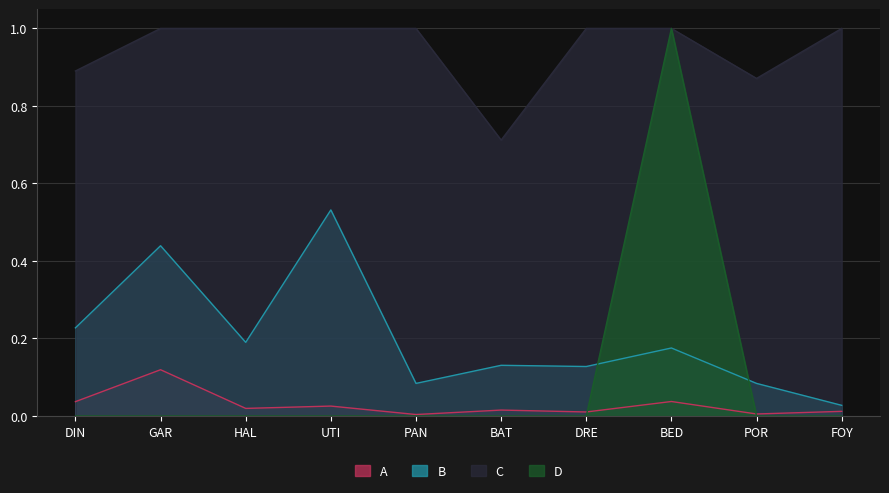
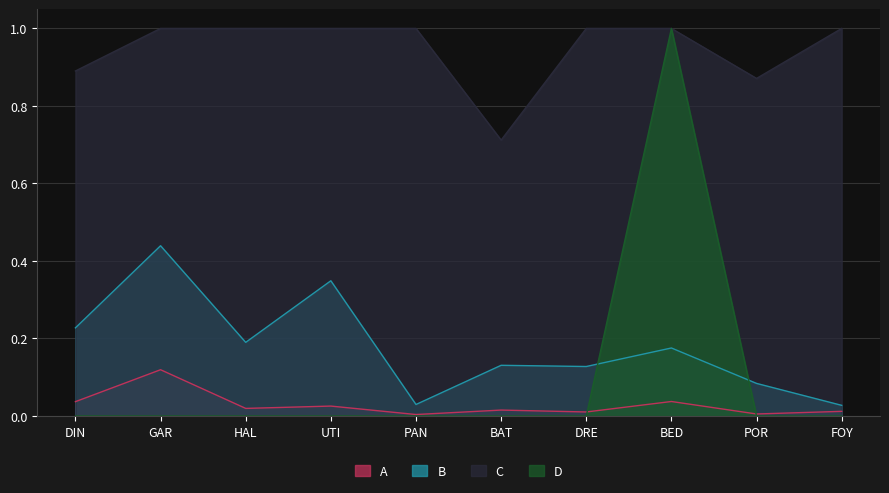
B, UTI: 0.53 -> 0.35
B, PAN: 0.08 -> 0.03
